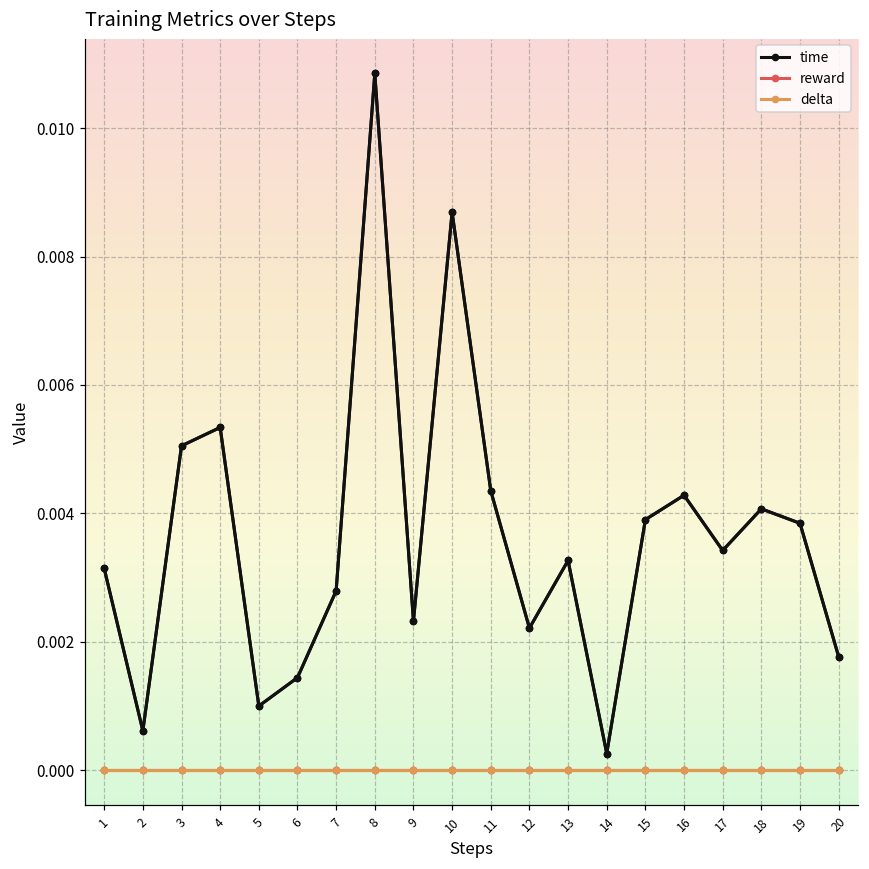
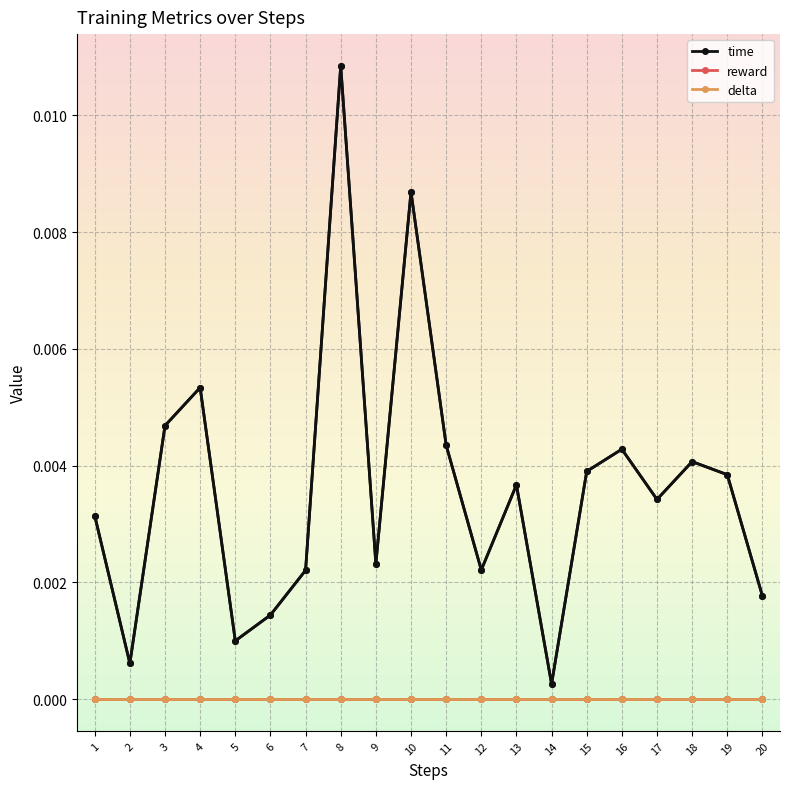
time, 3: 0.0051 -> 0.0047
time, 7: 0.0028 -> 0.0022
time, 13: 0.0033 -> 0.0037
